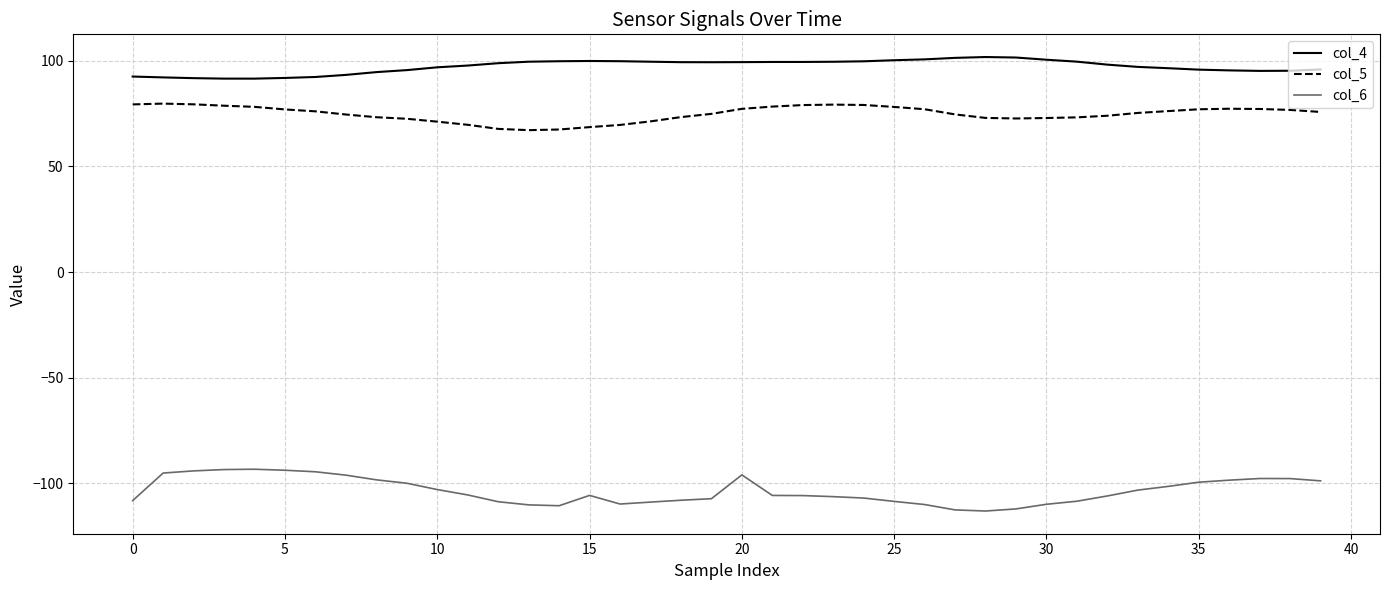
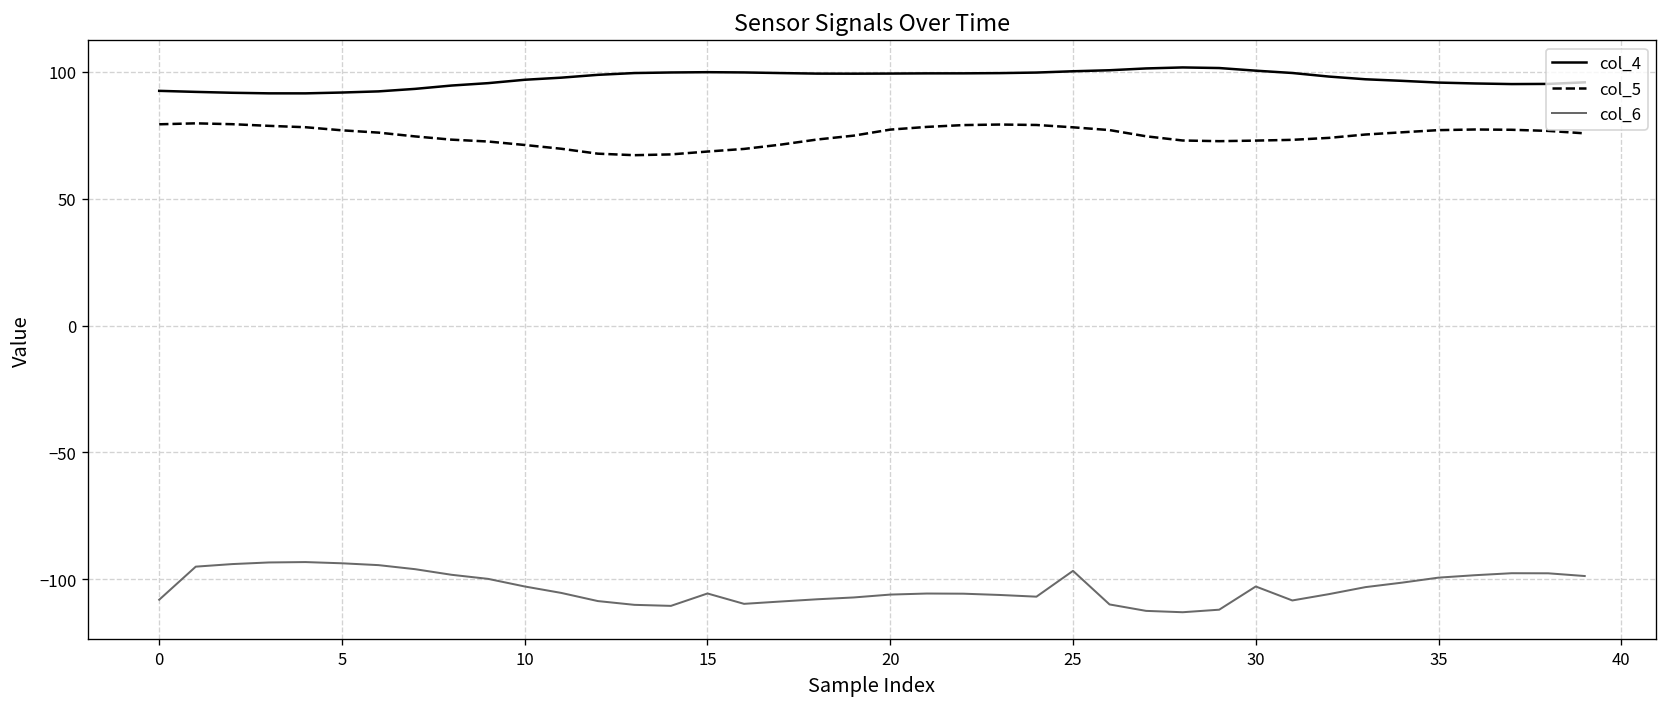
col_6, 20: -96 -> -106
col_6, 25: -109 -> -97
col_6, 30: -110 -> -103
